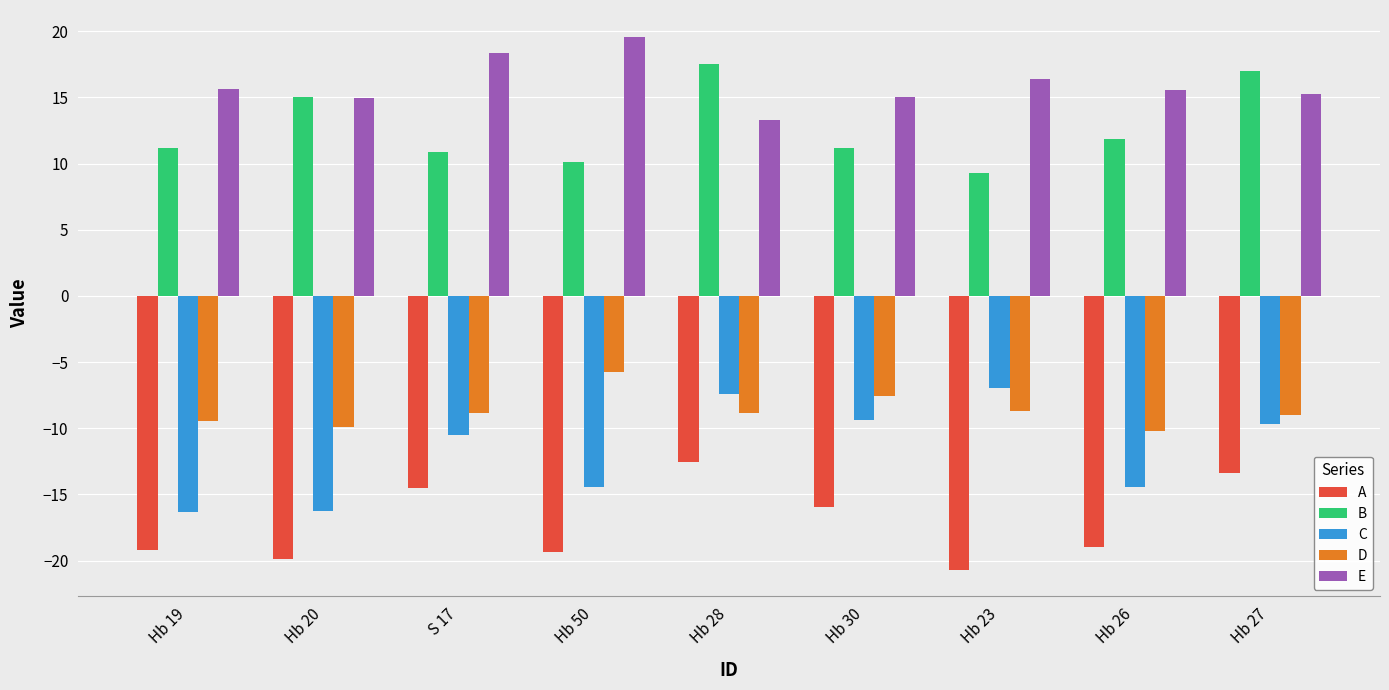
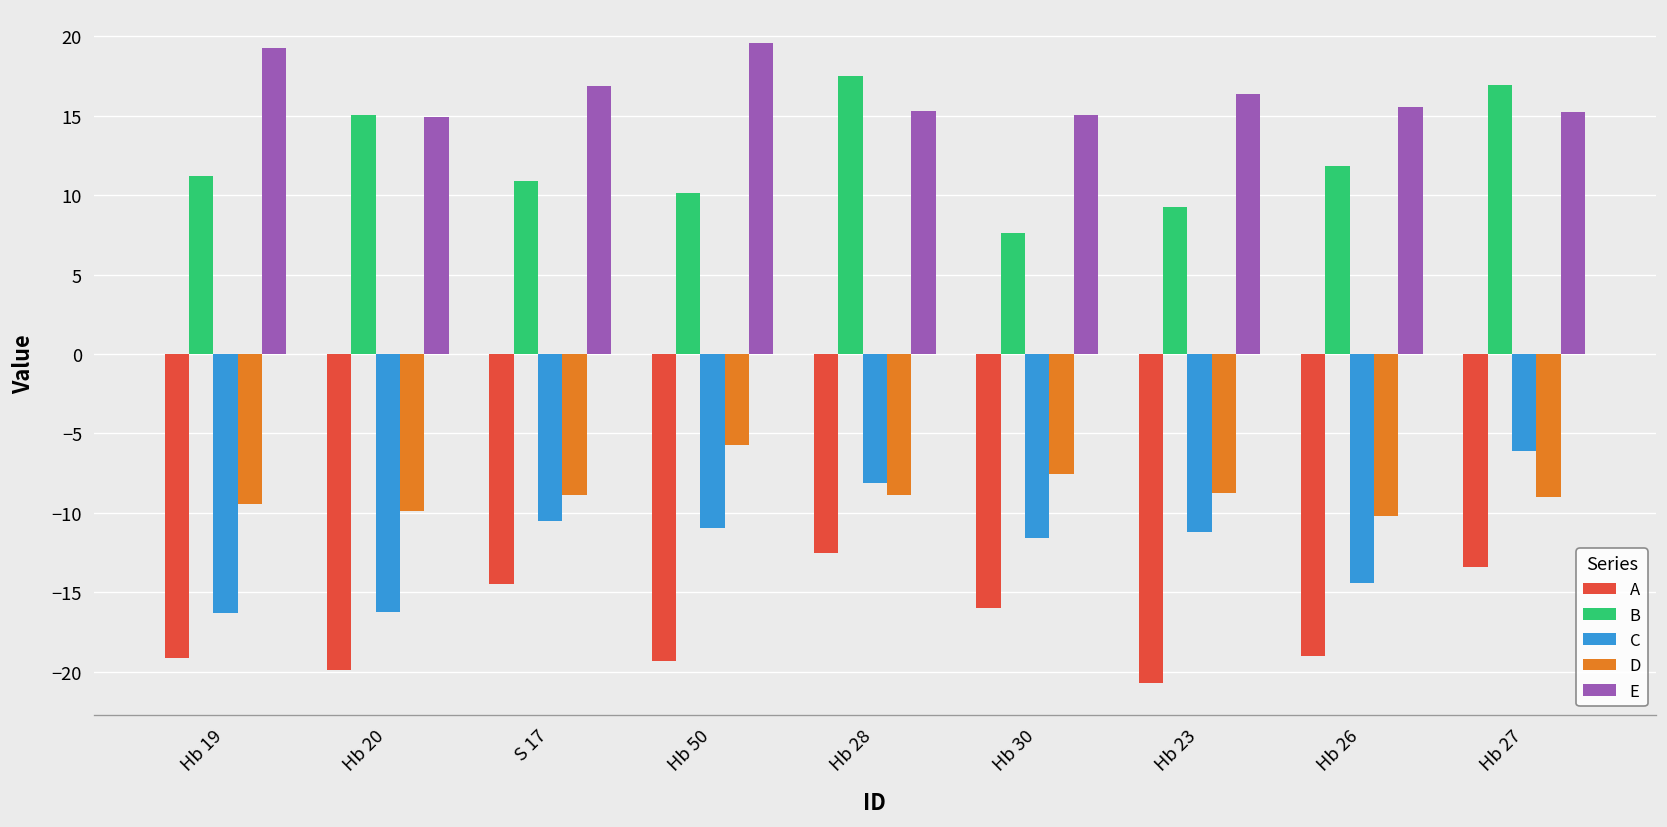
E, Hb 19: 15.6 -> 19.3
E, S 17: 18.3 -> 16.9
C, Hb 50: -14.5 -> -11.0
C, Hb 28: -7.4 -> -8.1
E, Hb 28: 13.3 -> 15.3
B, Hb 30: 11.2 -> 7.6
C, Hb 30: -9.4 -> -11.6
C, Hb 23: -6.9 -> -11.2
C, Hb 27: -9.7 -> -6.1
